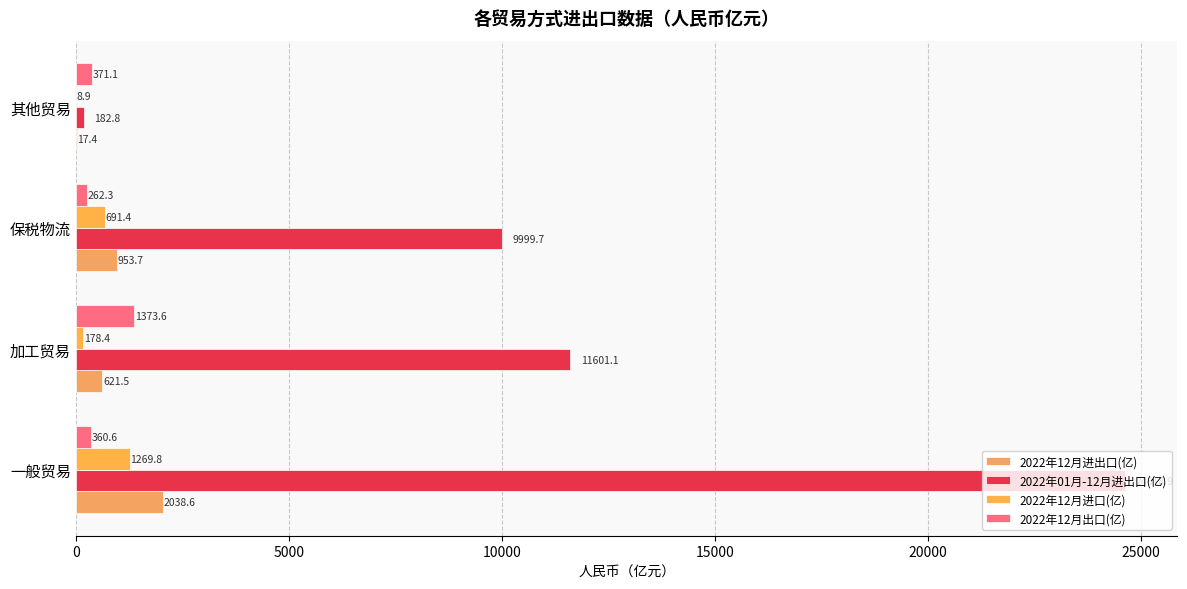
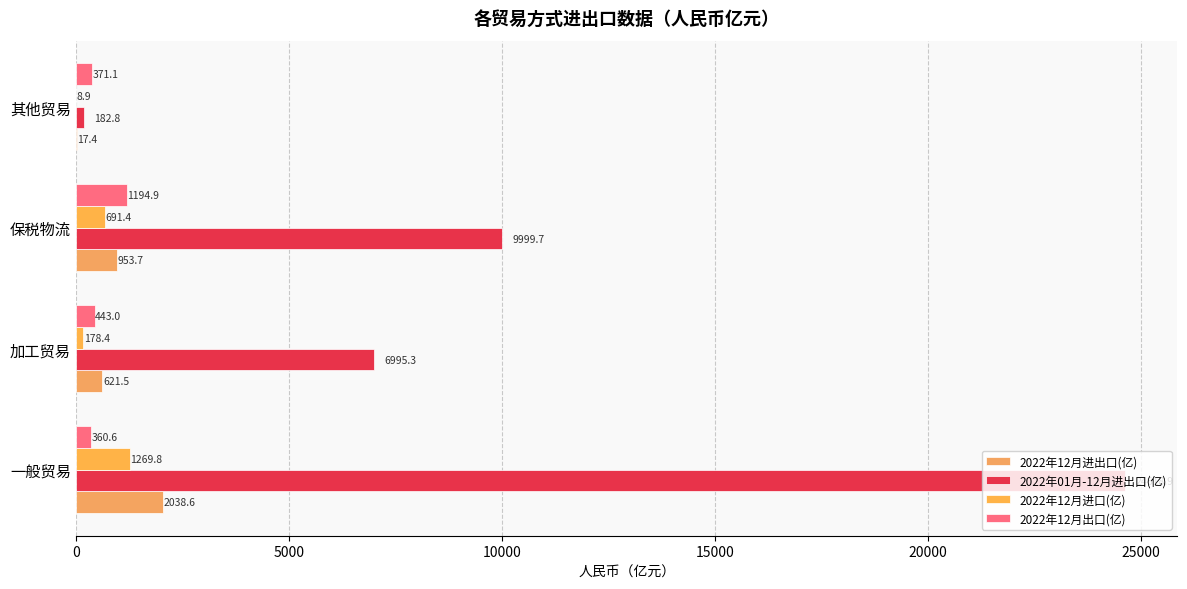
2022年12月出口(亿), 保税物流: 262.3 -> 1194.9
2022年12月出口(亿), 加工贸易: 1373.6 -> 443.0
2022年01月-12月进出口(亿), 加工贸易: 11601.1 -> 6995.3
